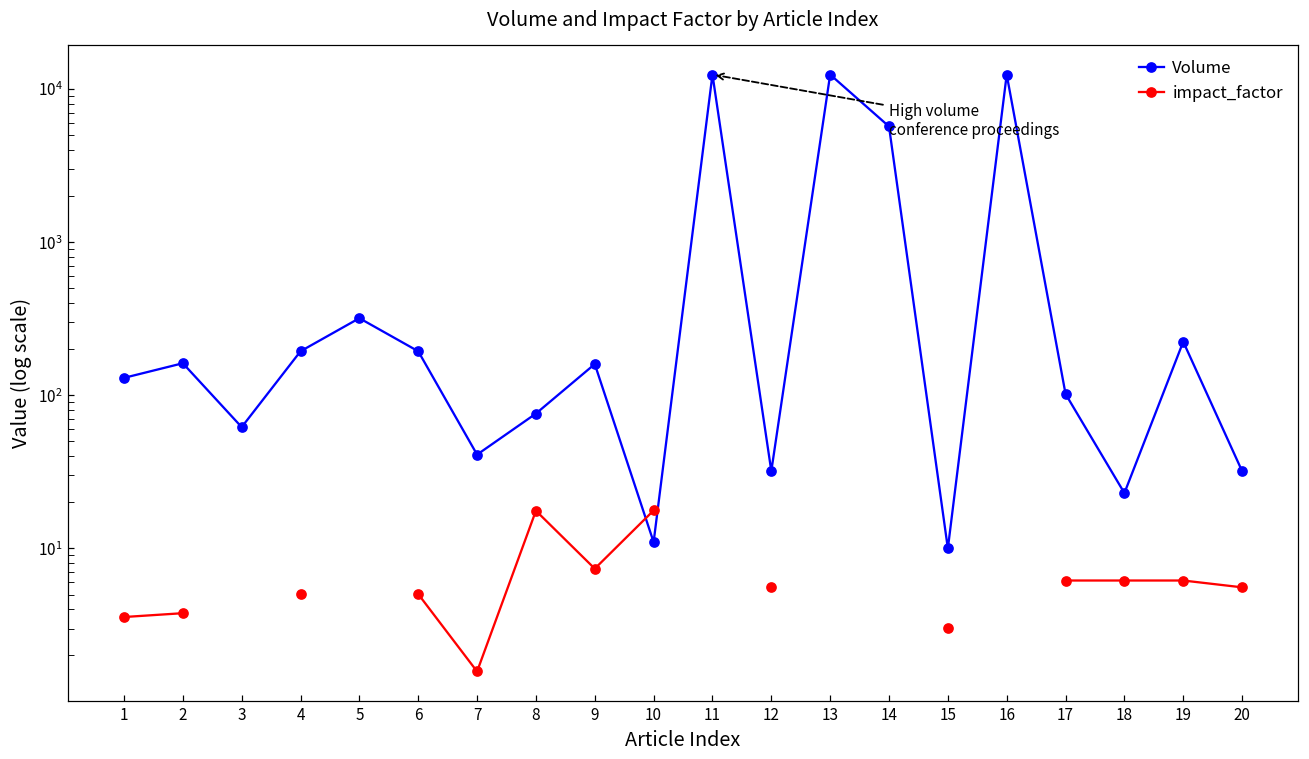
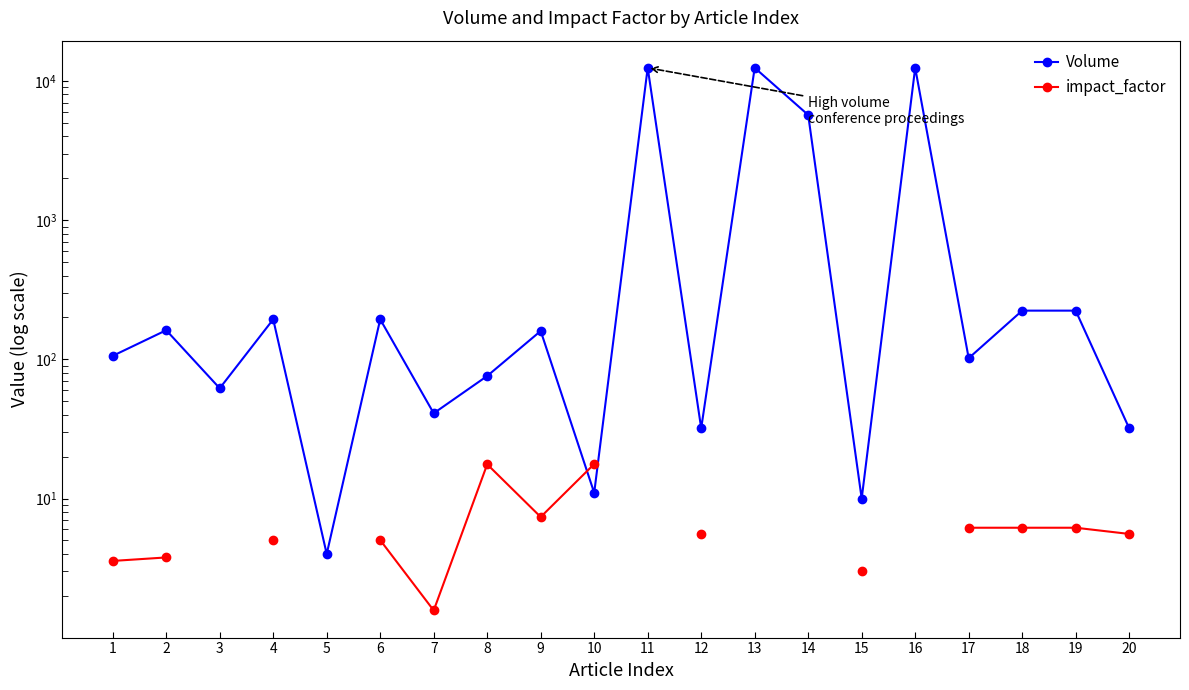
Volume, 1: 130 -> 110
Volume, 5: 320 -> 4
Volume, 18: 23 -> 220
